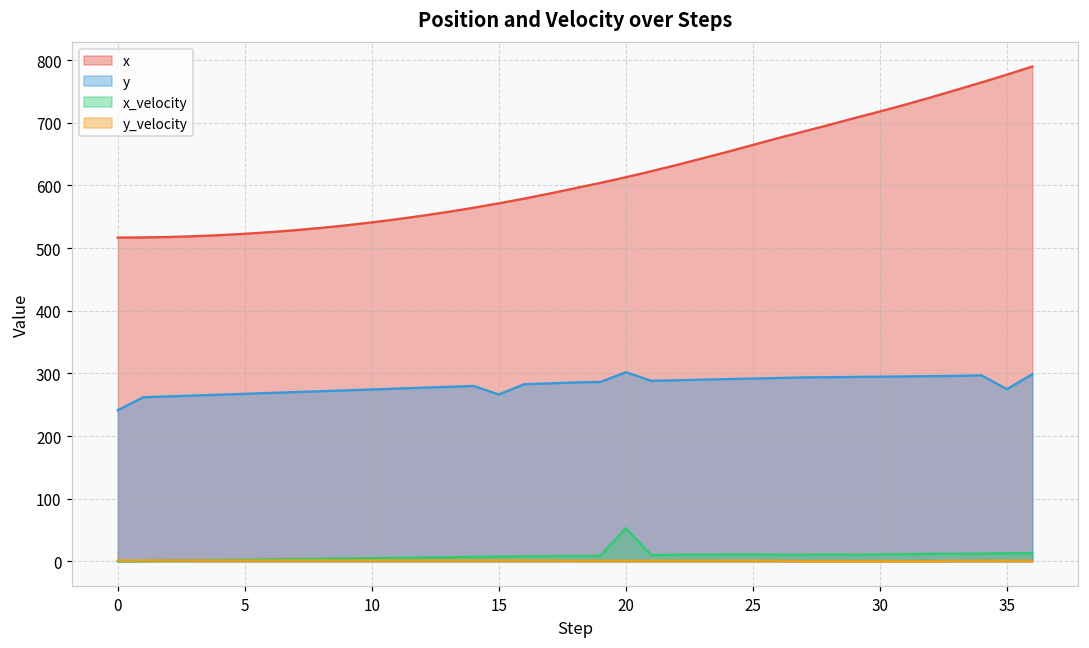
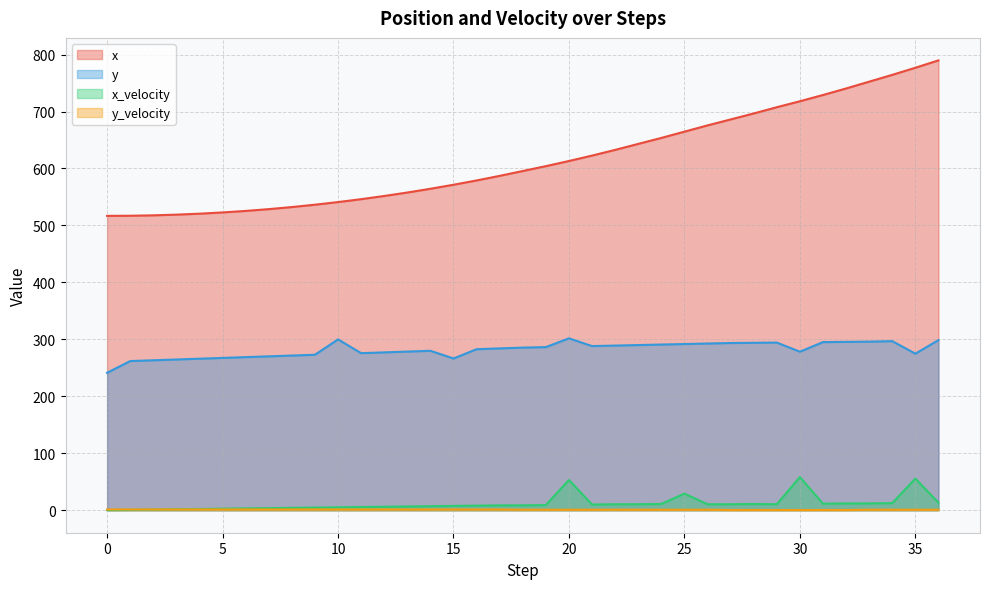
y, 10: 270 -> 300
x_velocity, 25: 10 -> 30
y, 30: 290 -> 280
x_velocity, 30: 10 -> 60
x_velocity, 35: 10 -> 60
